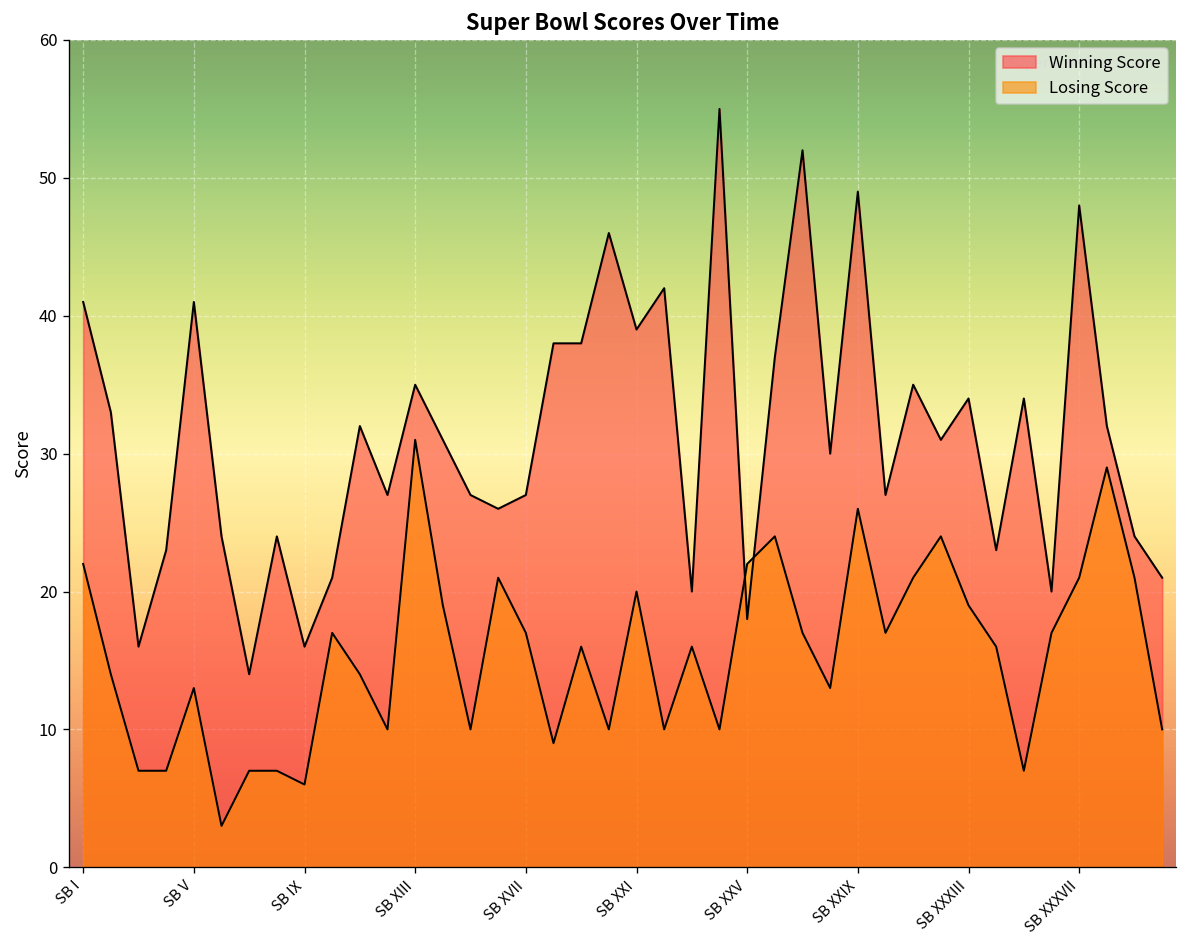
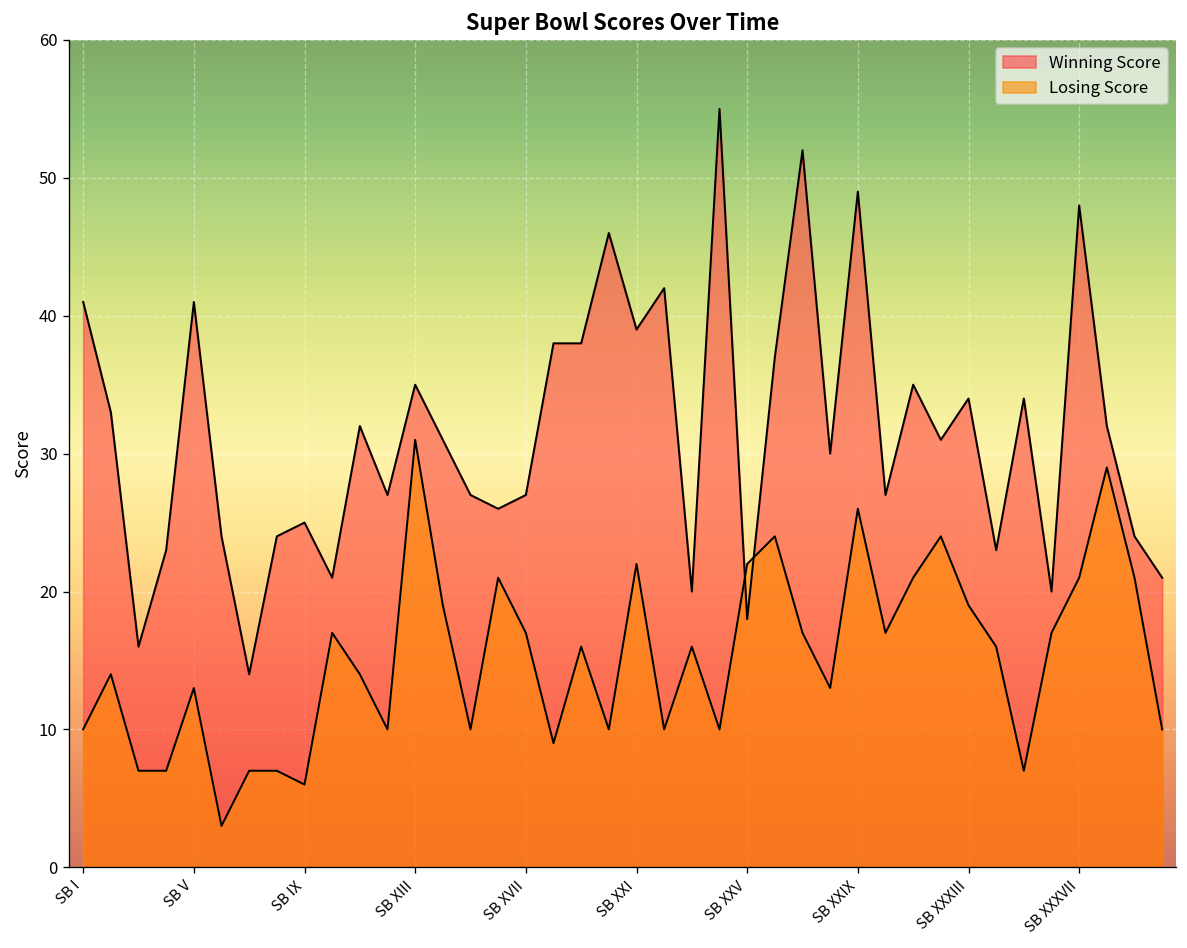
Losing Score, SB I: 22 -> 10
Winning Score, SB IX: 16 -> 25
Losing Score, SB XXI: 20 -> 22
